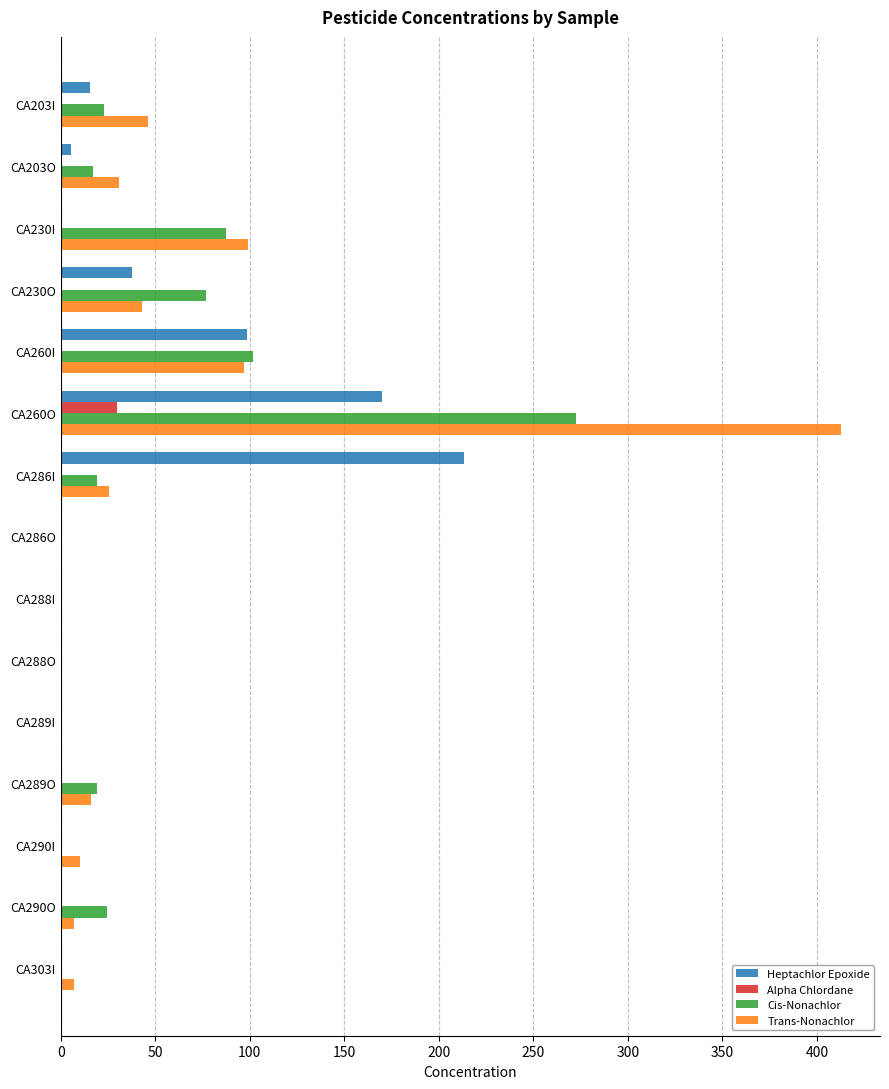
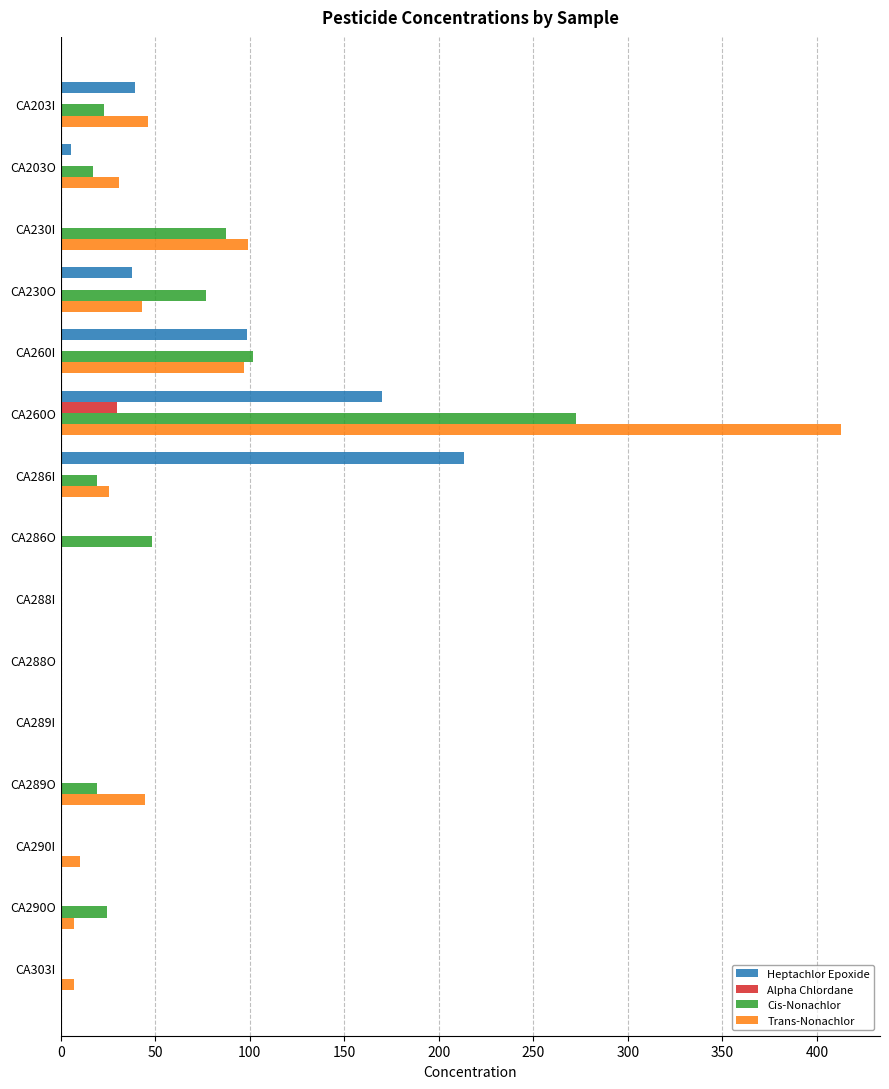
Heptachlor Epoxide, CA203I: 15 -> 39
Cis-Nonachlor, CA286O: 0 -> 48
Trans-Nonachlor, CA289O: 16 -> 45
